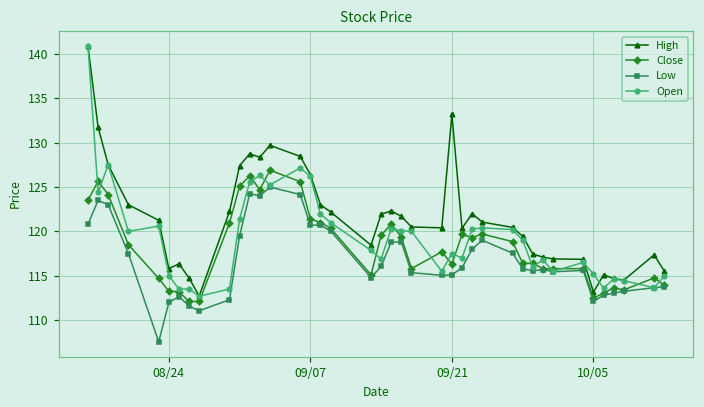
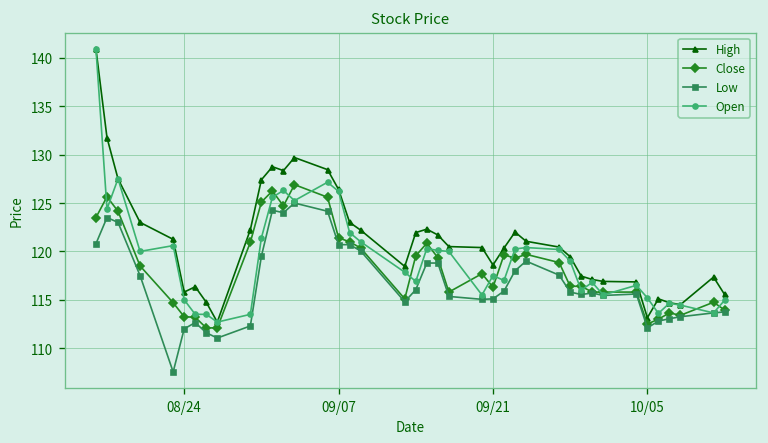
High, 09/21: 133 -> 119
